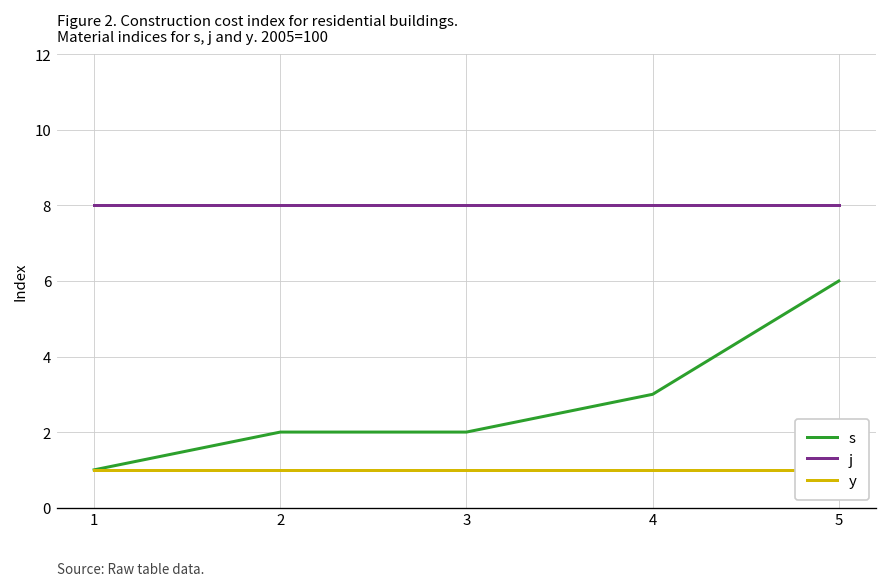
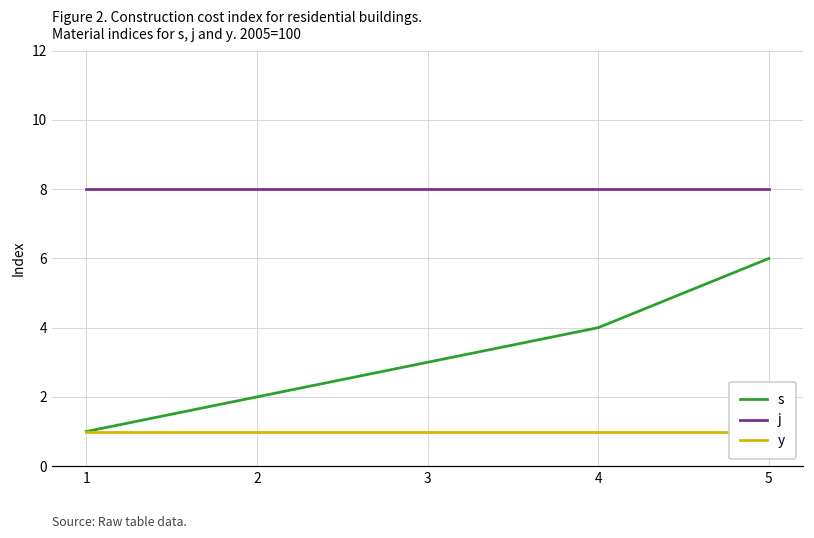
s, 3: 2 -> 3
s, 4: 3 -> 4
